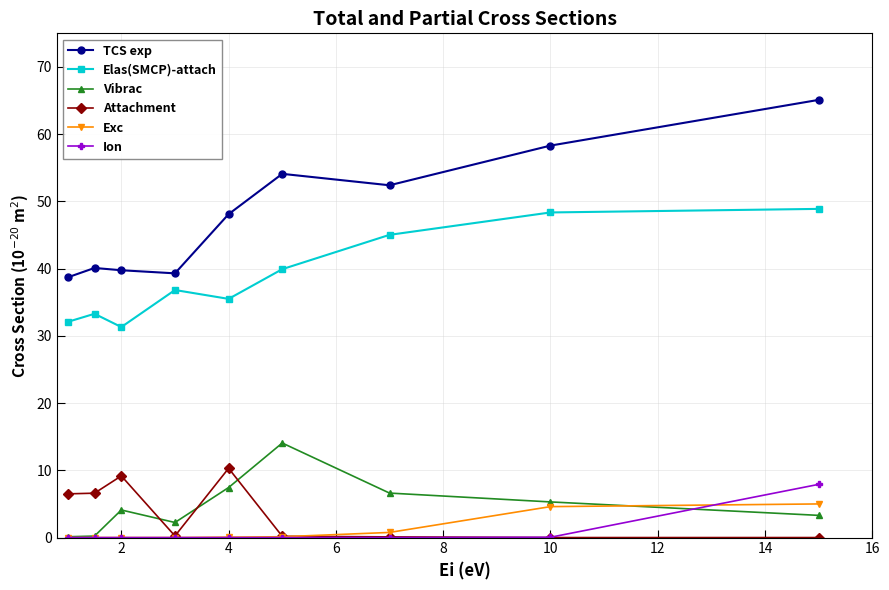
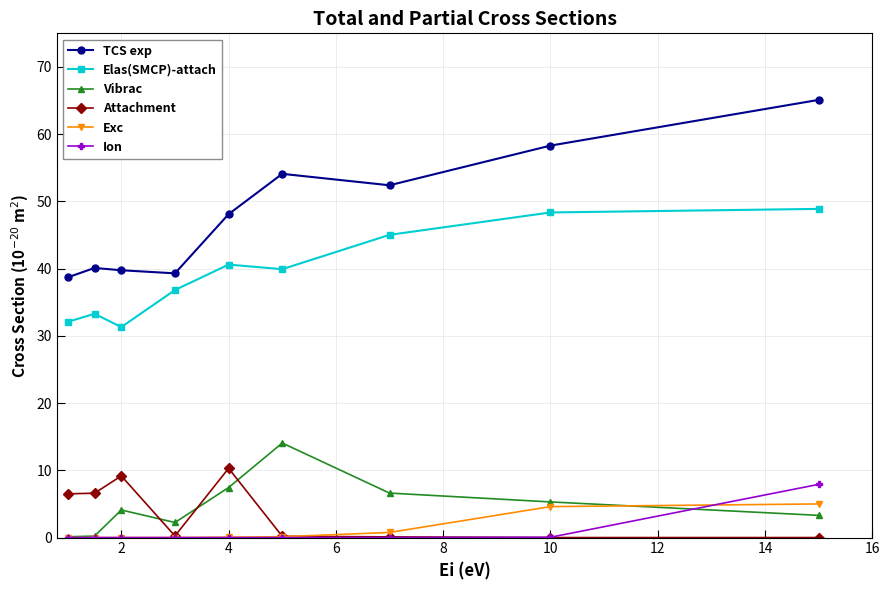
Elas(SMCP)-attach, 4: 36 -> 41
